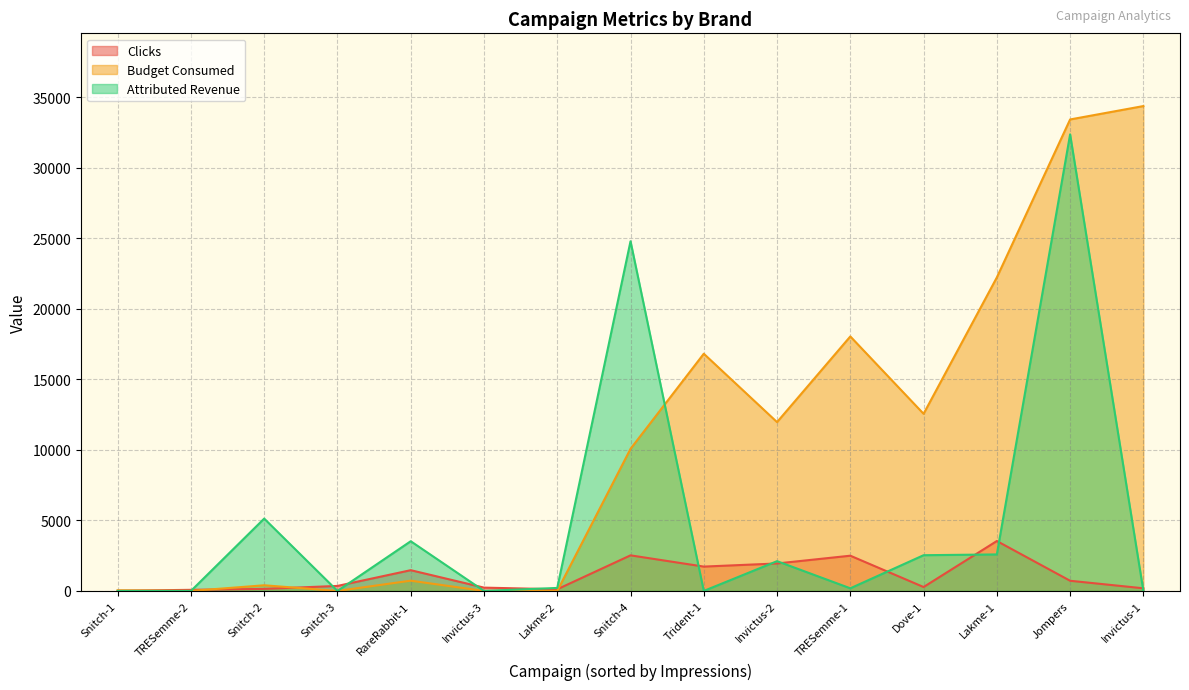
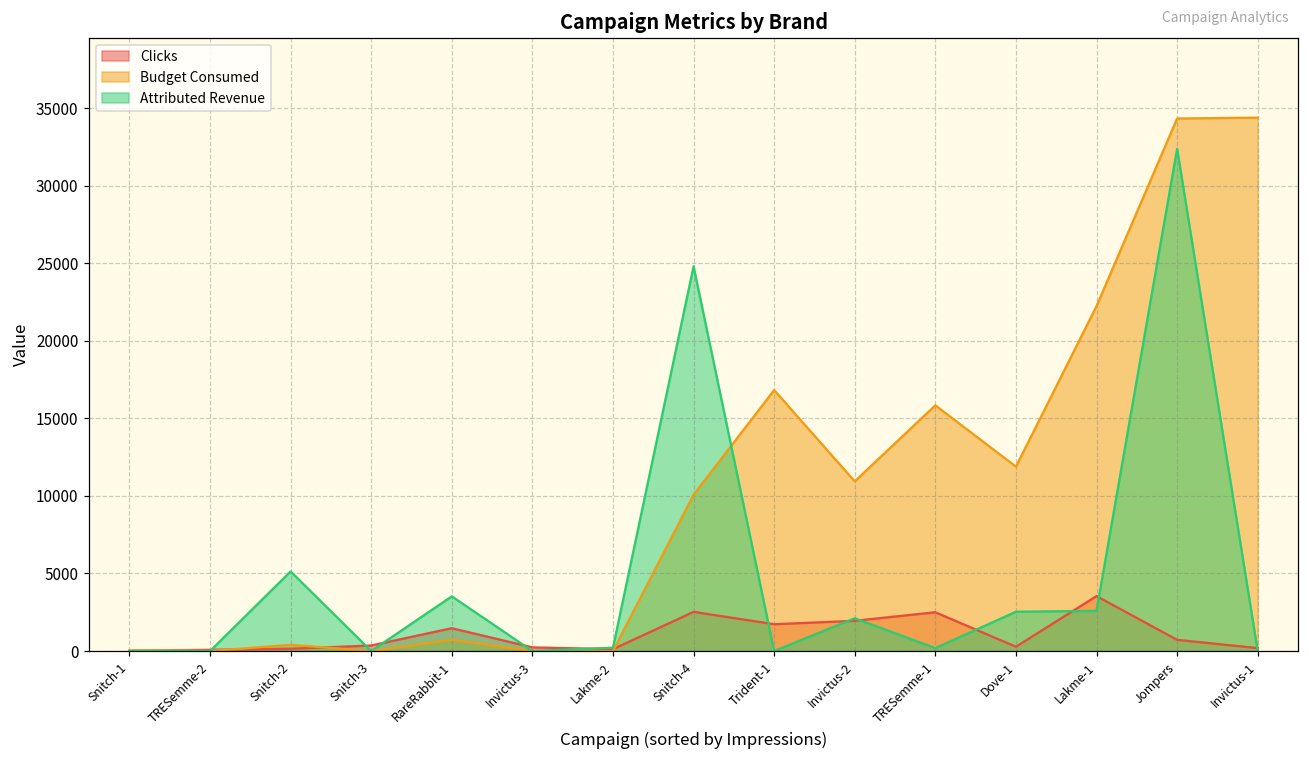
Budget Consumed, Invictus-2: 12000 -> 10900
Budget Consumed, TRESemme-1: 18000 -> 15800
Budget Consumed, Dove-1: 12600 -> 11900
Budget Consumed, Jompers: 33400 -> 34300
